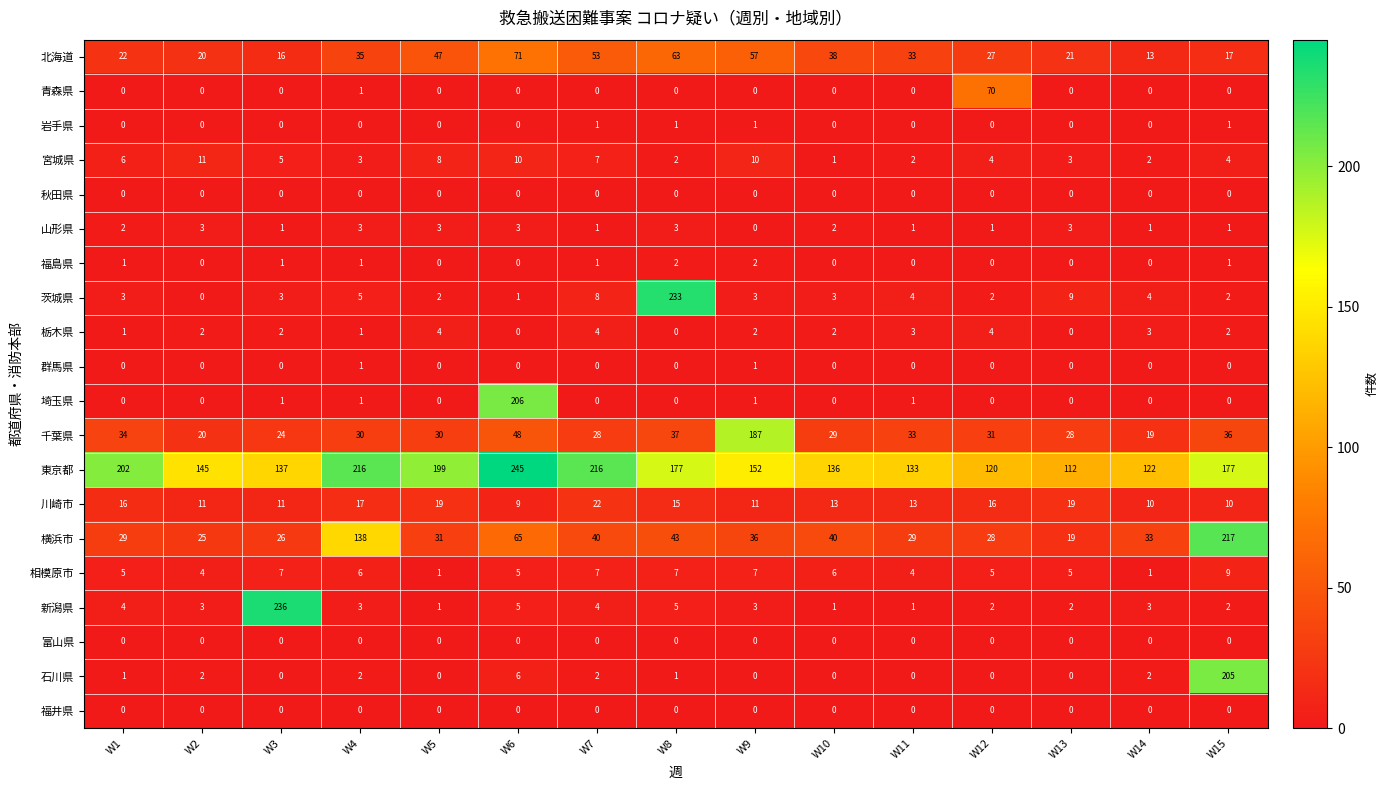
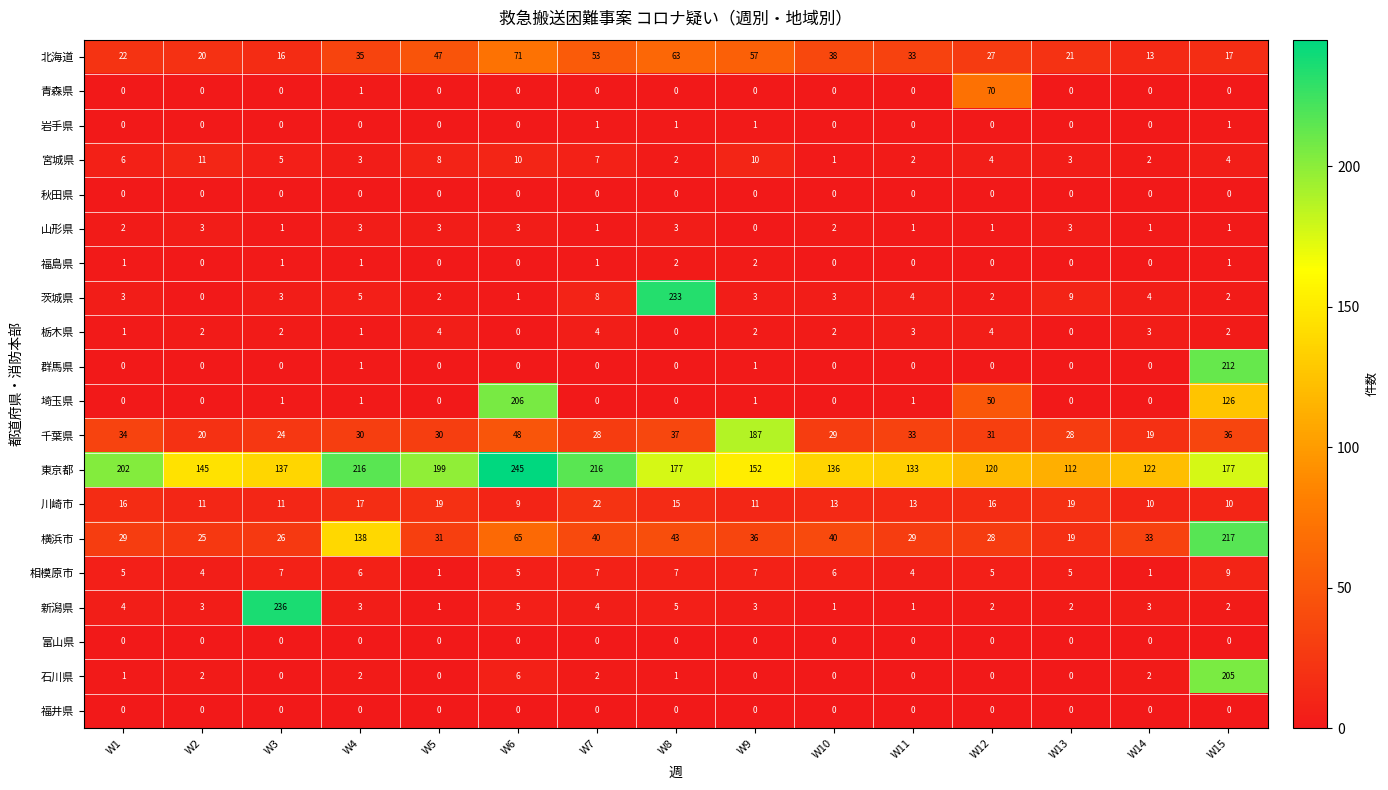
群馬県, W15: 0 -> 212
埼玉県, W12: 0 -> 50
埼玉県, W15: 0 -> 126
